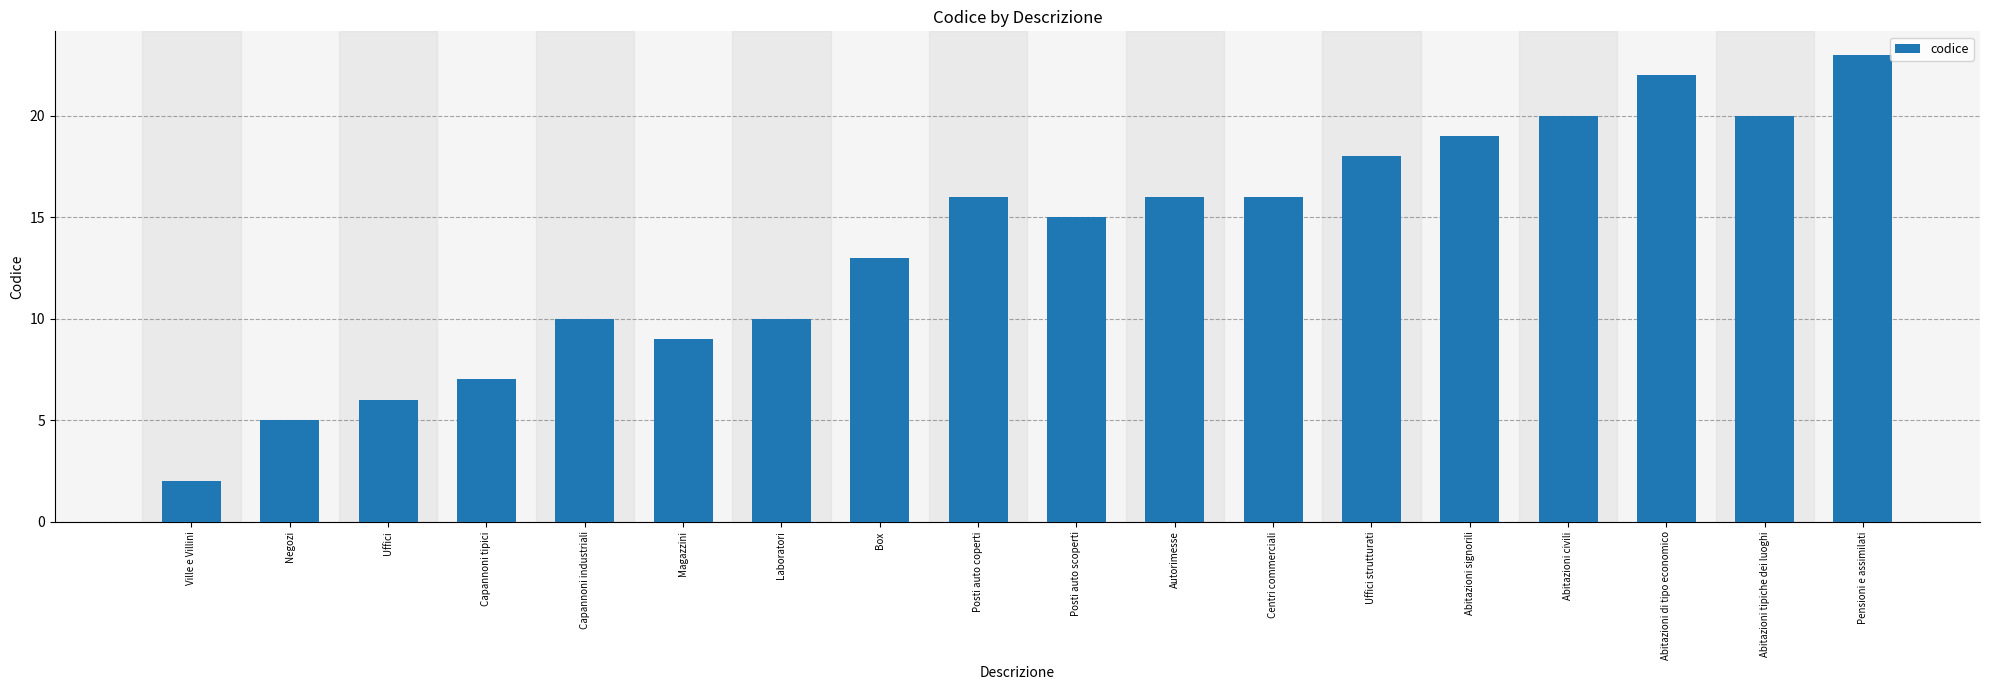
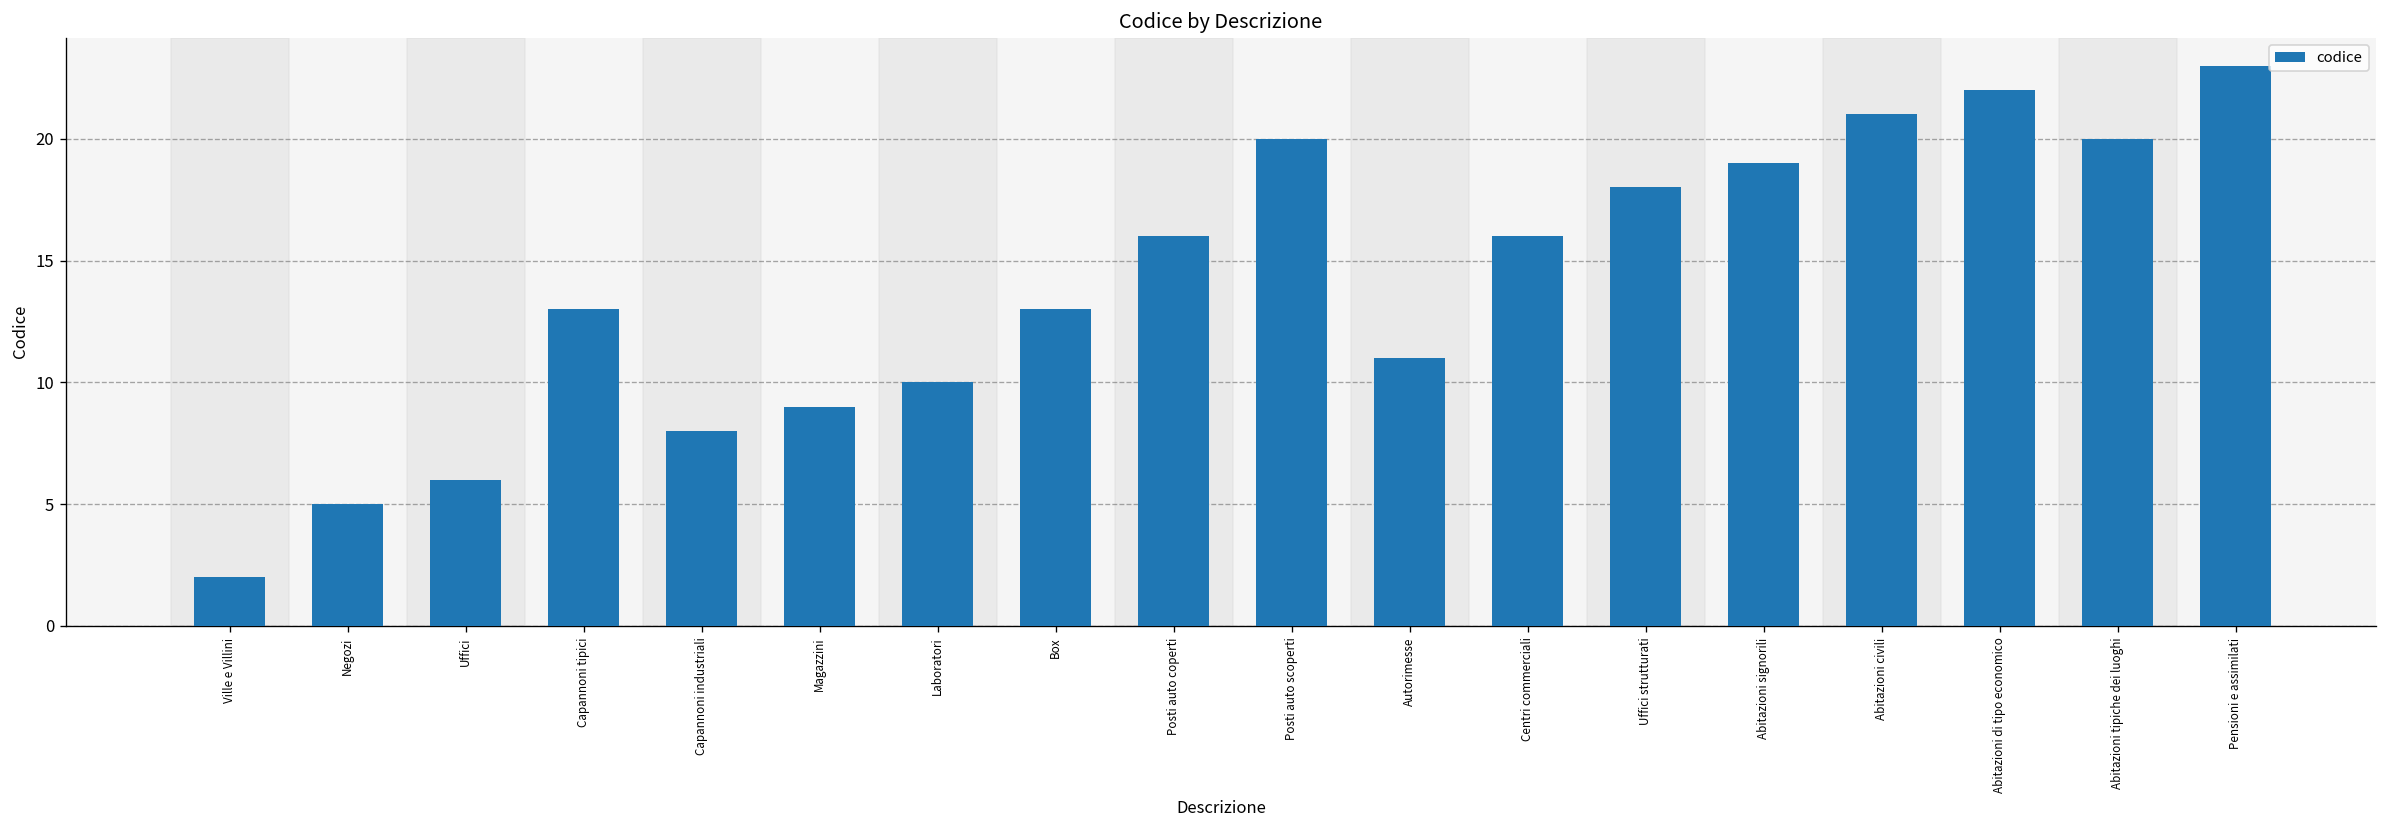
Capannoni tipici: 7 -> 13
Capannoni industriali: 10 -> 8
Posti auto scoperti: 15 -> 20
Autorimesse: 16 -> 11
Abitazioni civili: 20 -> 21
